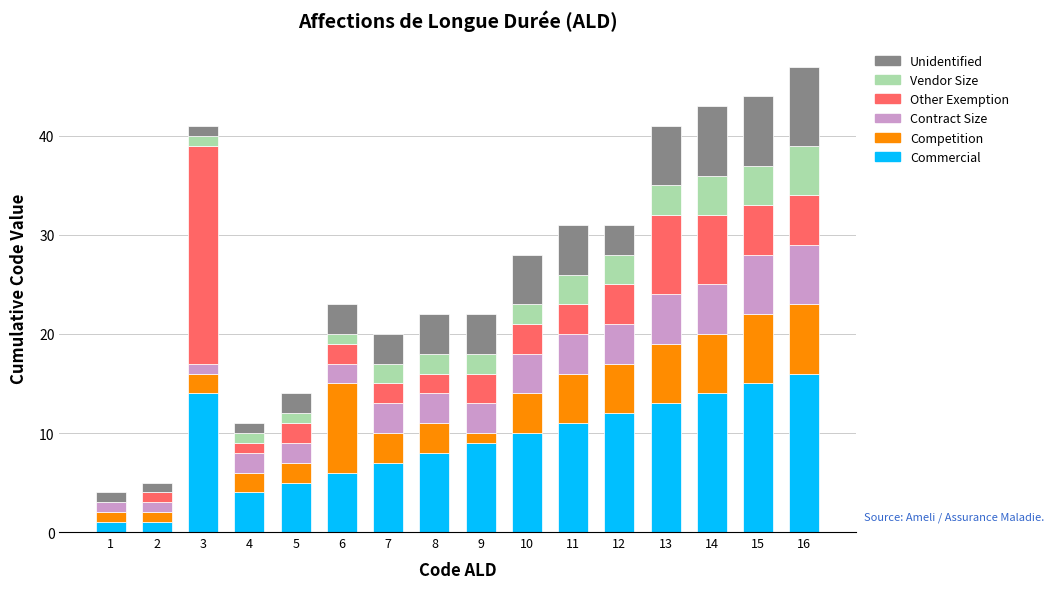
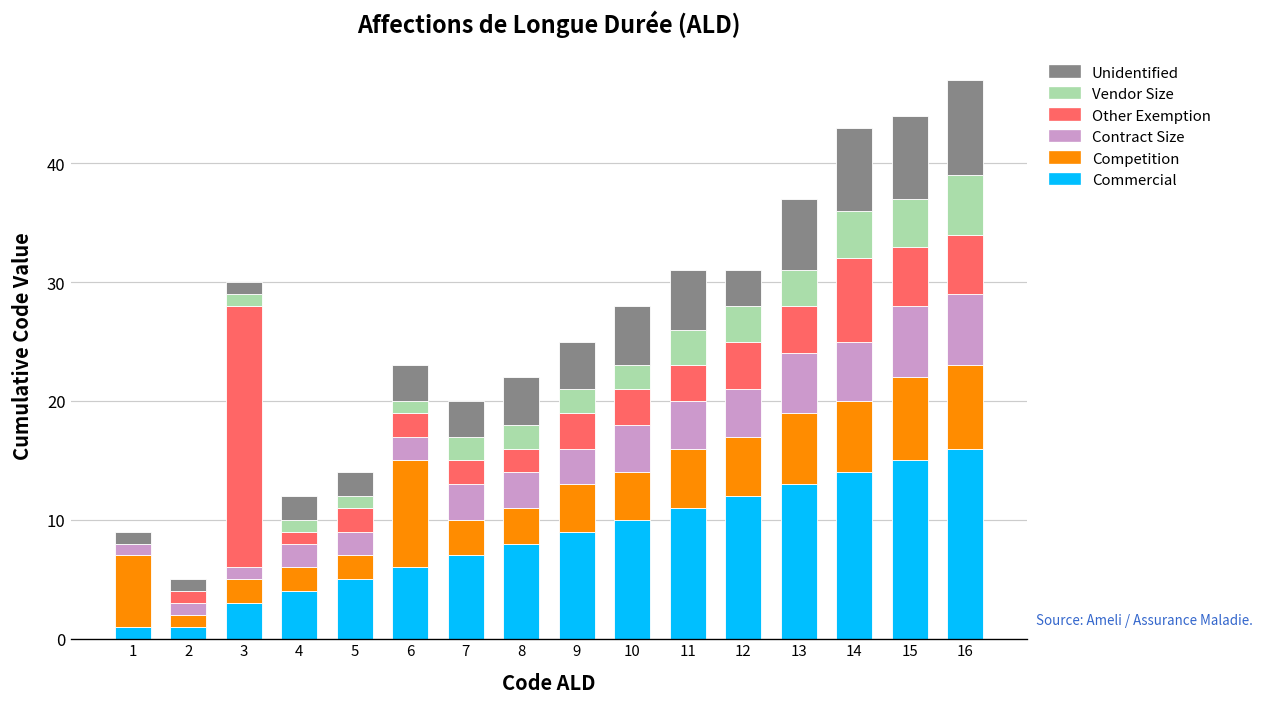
Competition, 1: 1 -> 6
Commercial, 3: 14 -> 3
Unidentified, 4: 1 -> 2
Competition, 9: 1 -> 4
Other Exemption, 13: 8 -> 4
